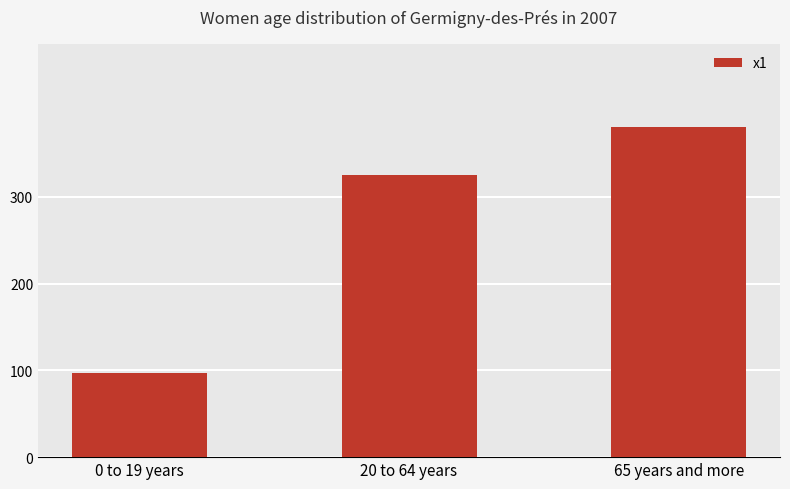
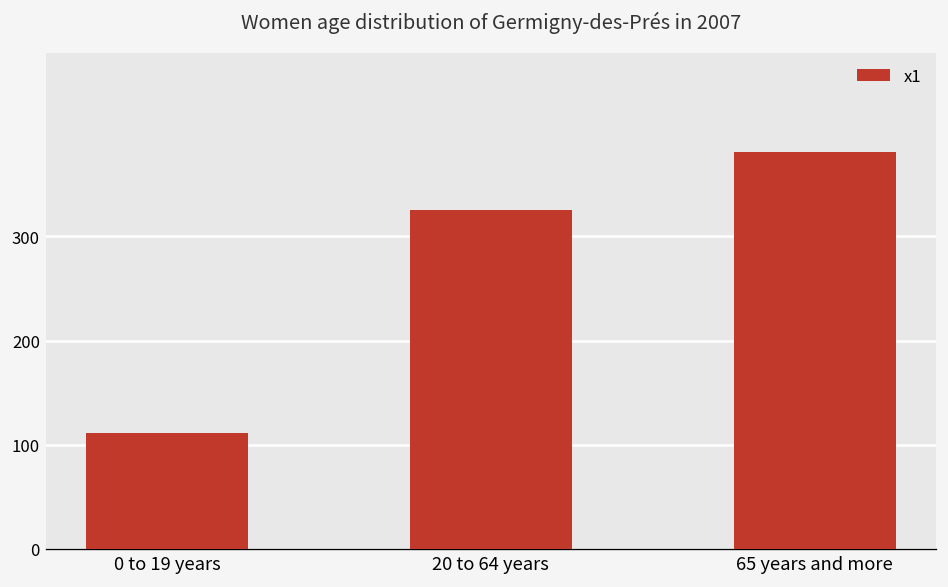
0 to 19 years: 100 -> 110
